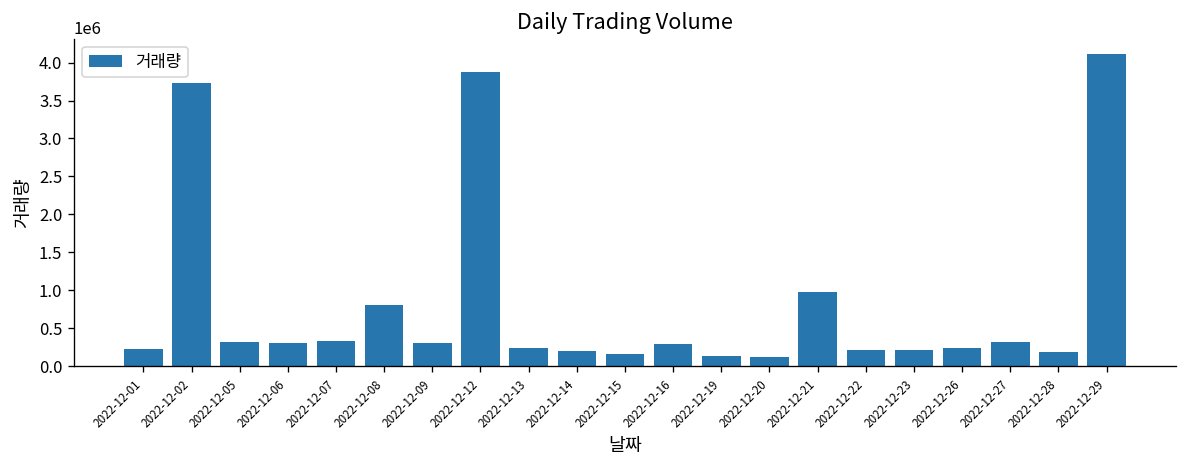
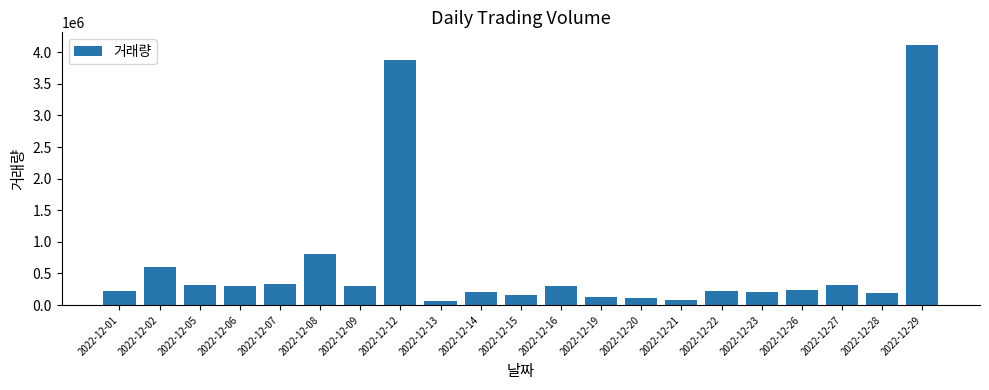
2022-12-02: 3700000 -> 600000
2022-12-13: 200000 -> 100000
2022-12-21: 1000000 -> 100000
